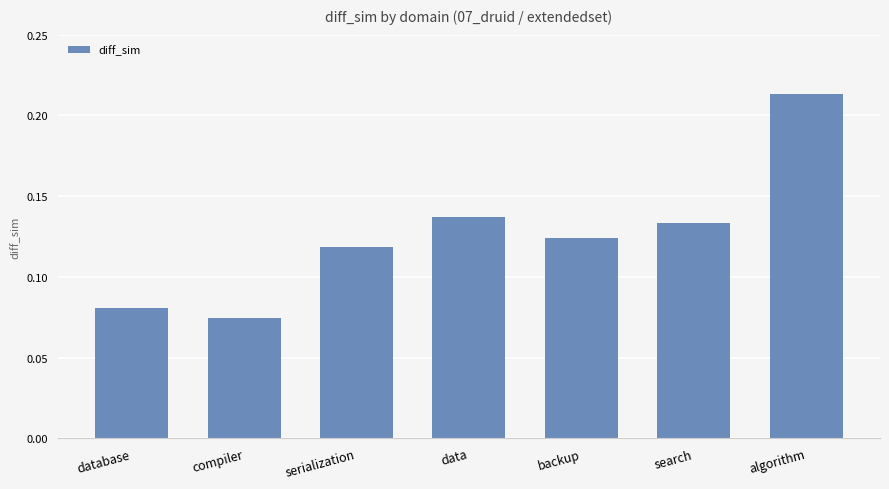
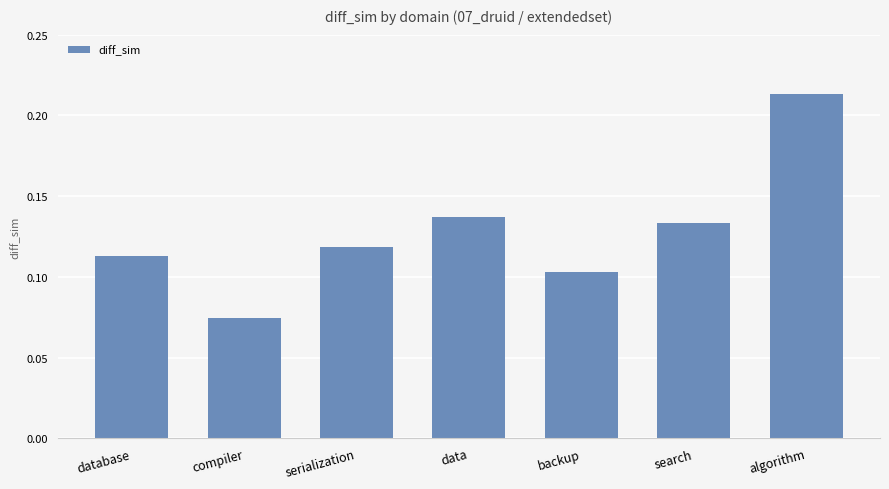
database: 0.081 -> 0.113
backup: 0.124 -> 0.103
